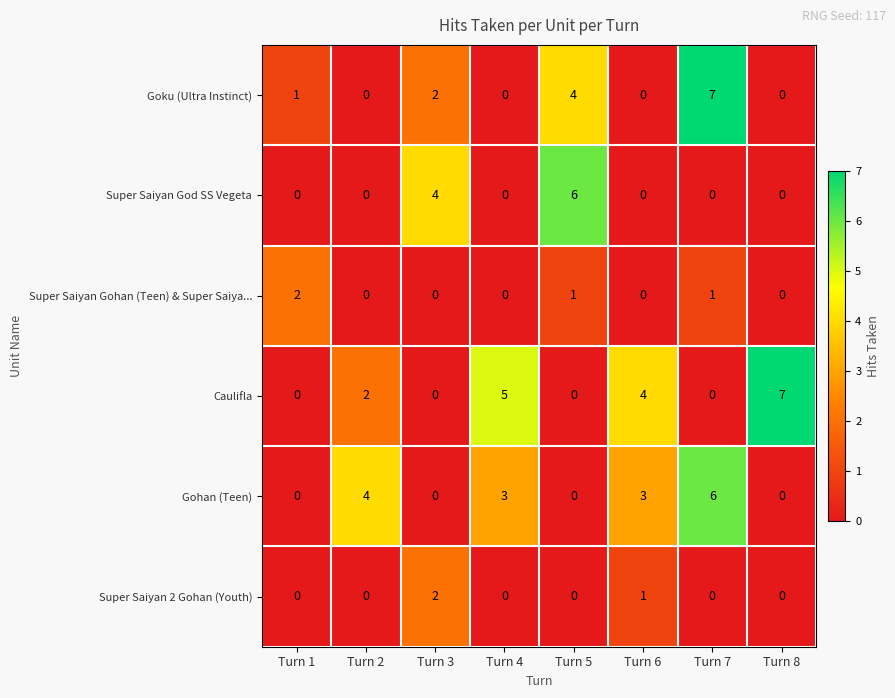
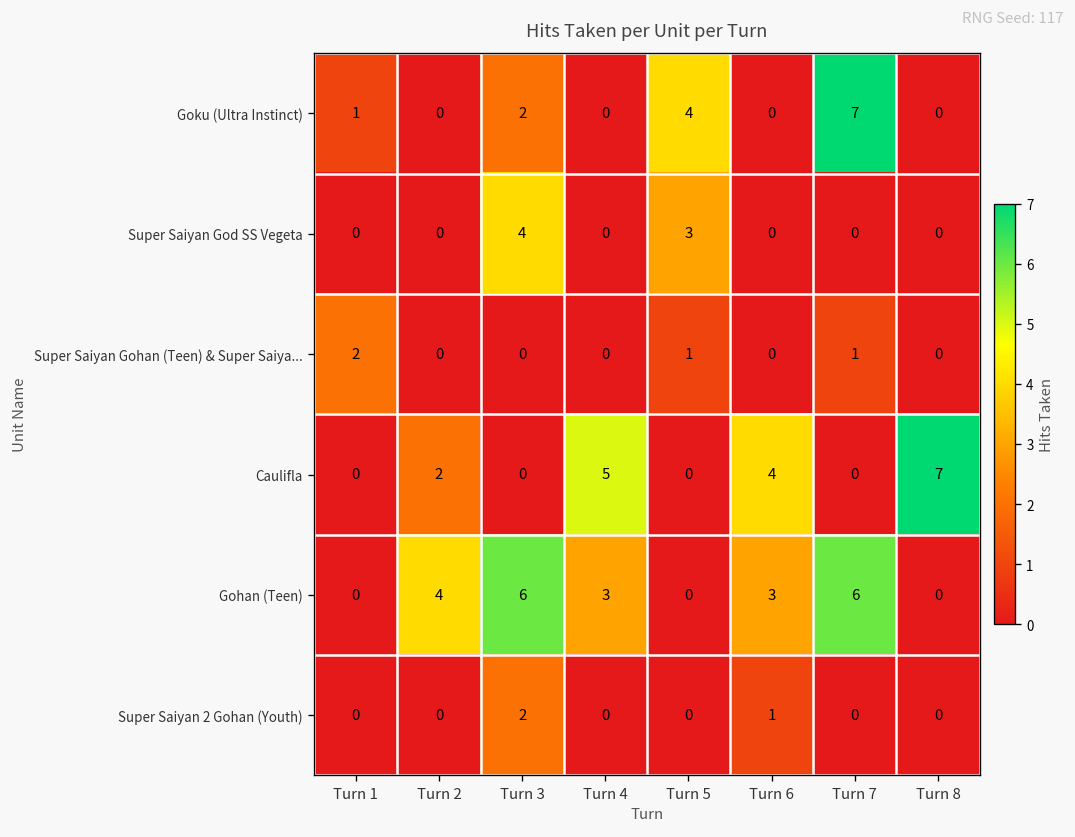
Super Saiyan God SS Vegeta, Turn 5: 6 -> 3
Gohan (Teen), Turn 3: 0 -> 6
